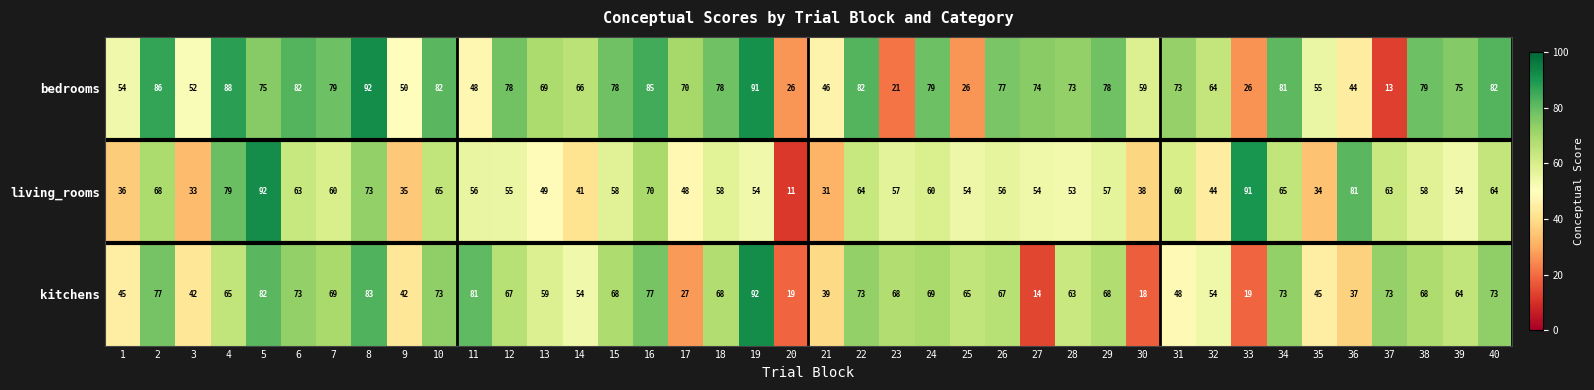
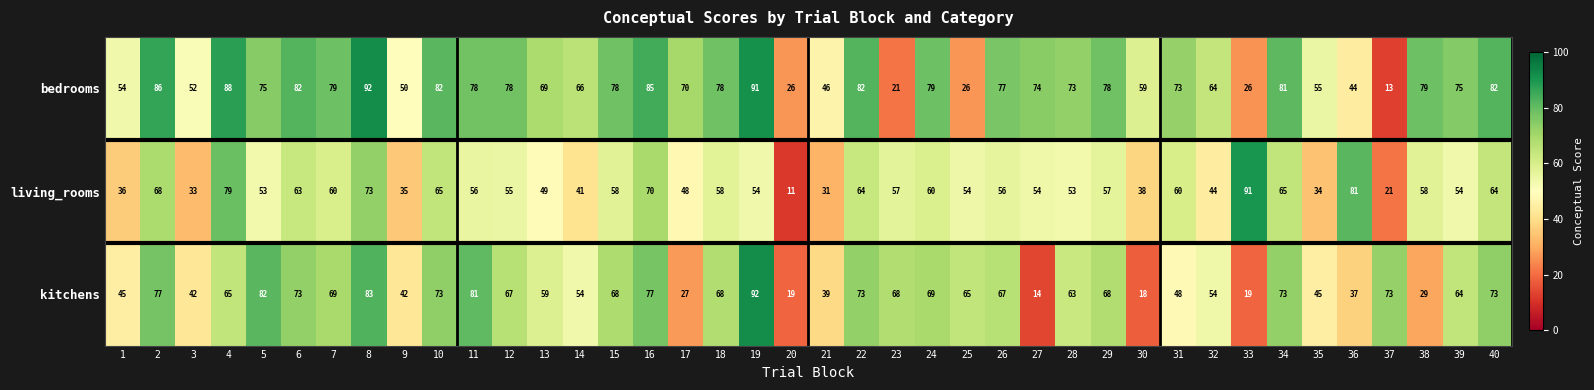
bedrooms, 11: 48 -> 78
living_rooms, 5: 92 -> 53
living_rooms, 37: 63 -> 21
kitchens, 38: 68 -> 29
